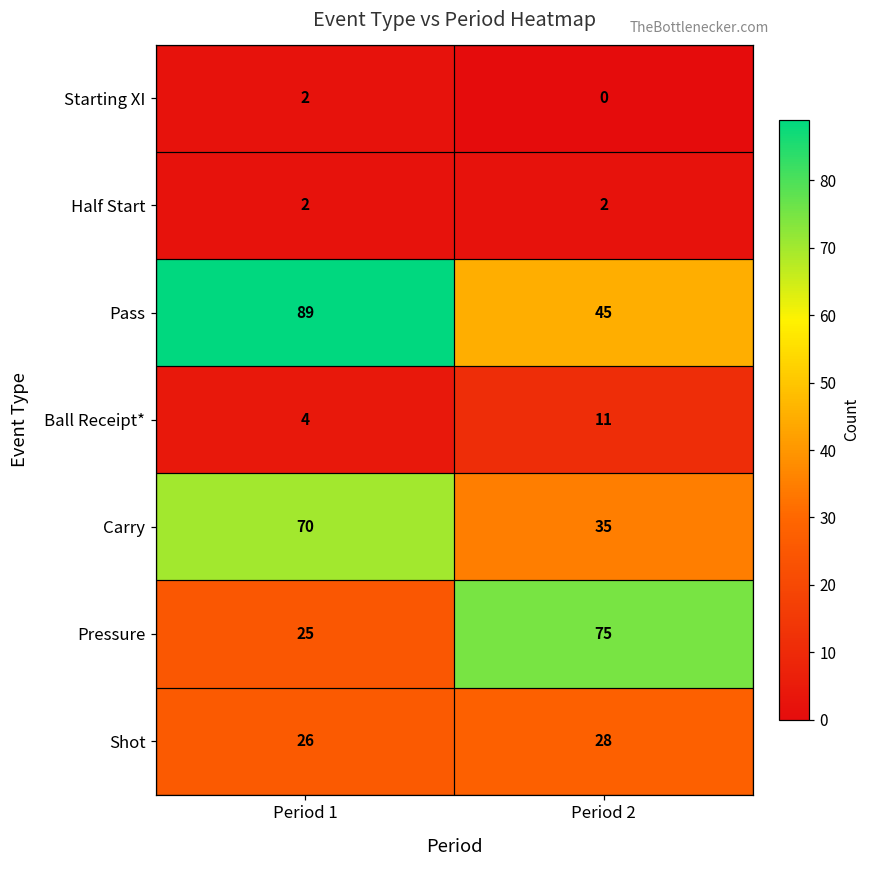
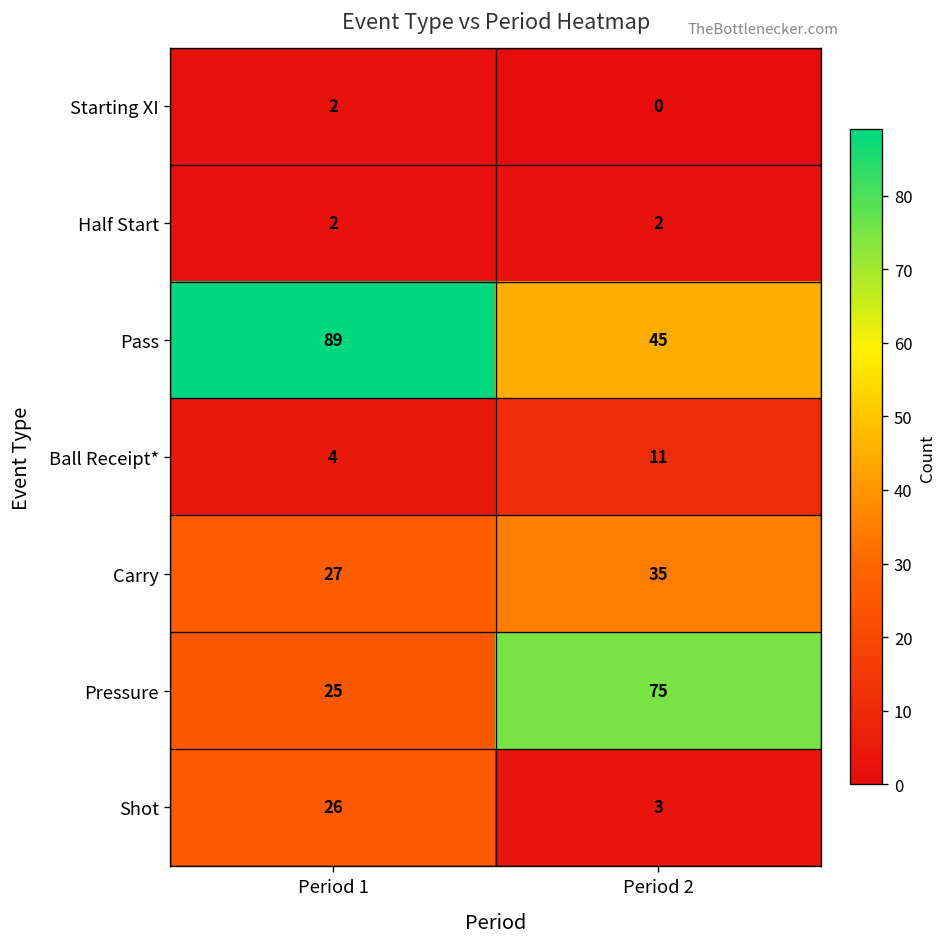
Carry, Period 1: 70 -> 27
Shot, Period 2: 28 -> 3
